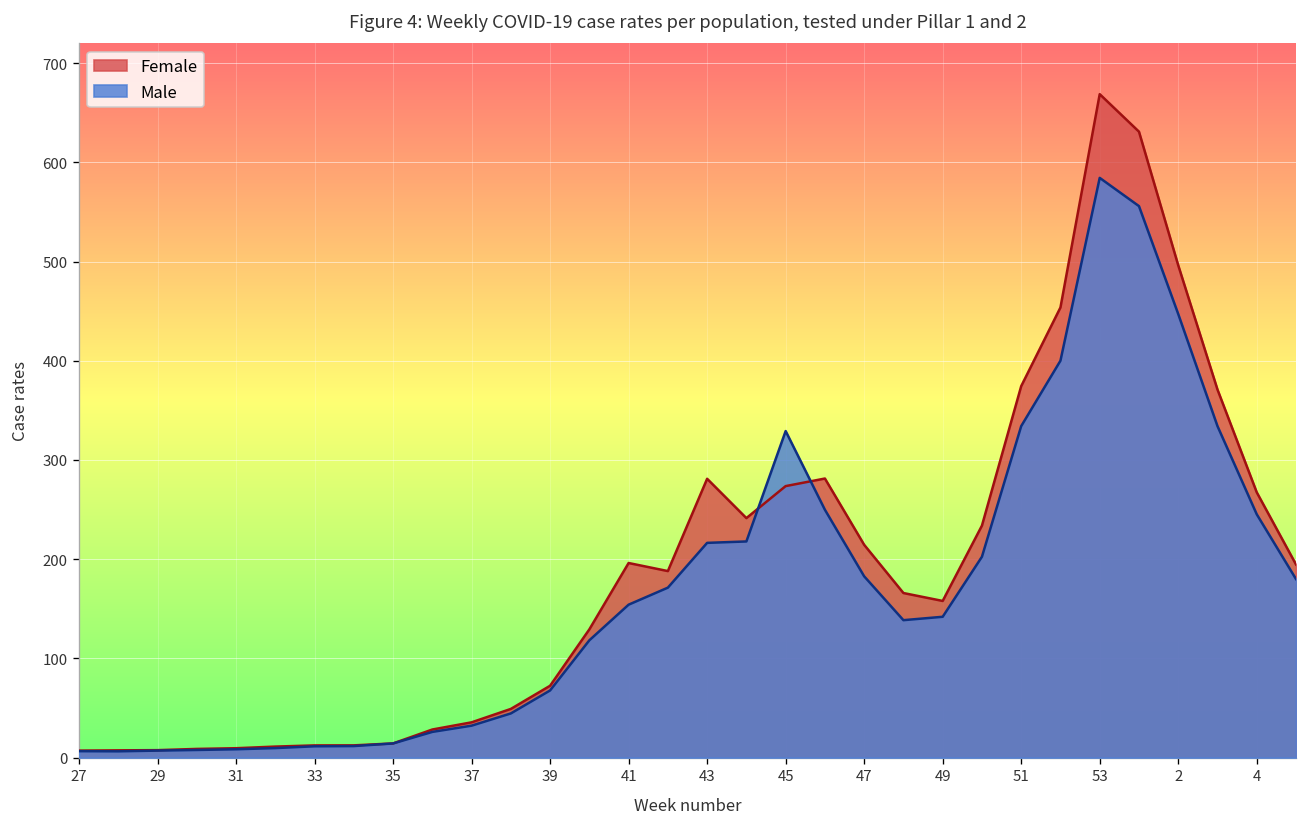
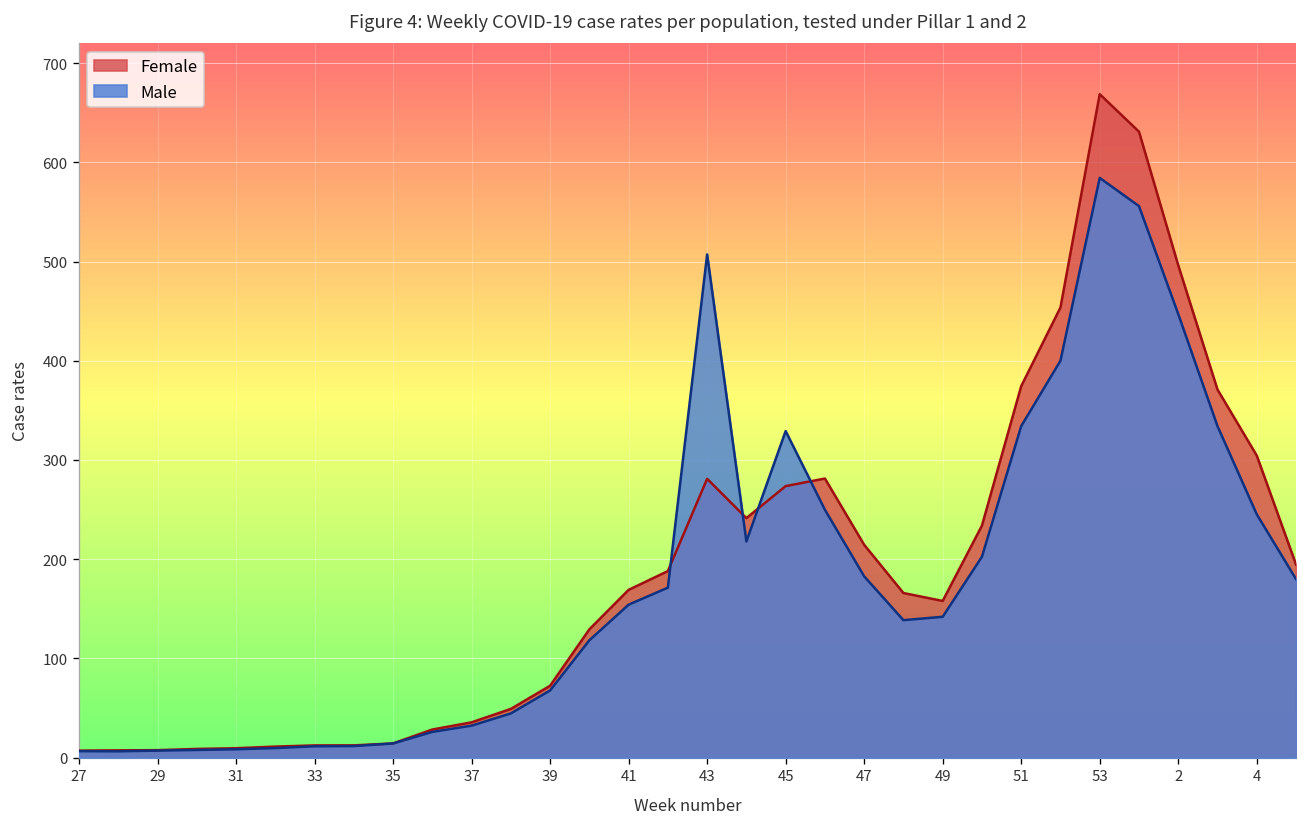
Female, 41: 200 -> 170
Male, 43: 220 -> 510
Female, 4: 270 -> 300
